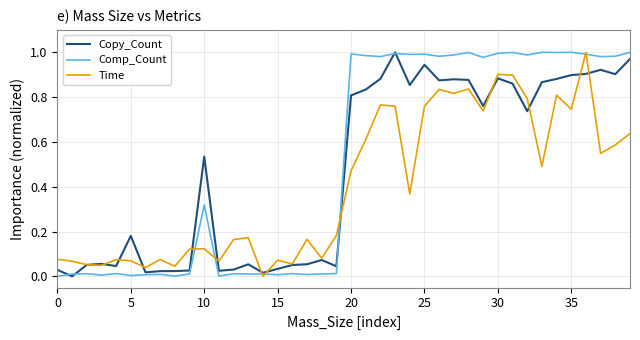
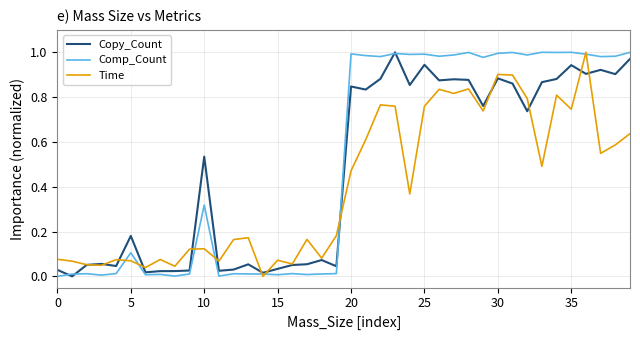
Comp_Count, 5: 0.00 -> 0.11
Copy_Count, 20: 0.81 -> 0.85
Copy_Count, 35: 0.90 -> 0.94
